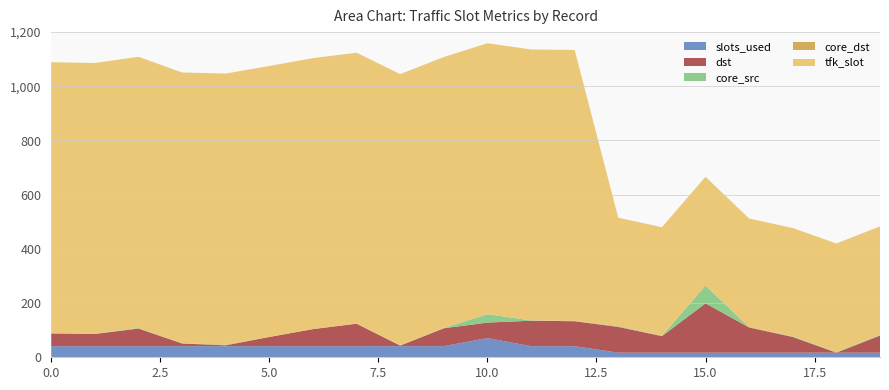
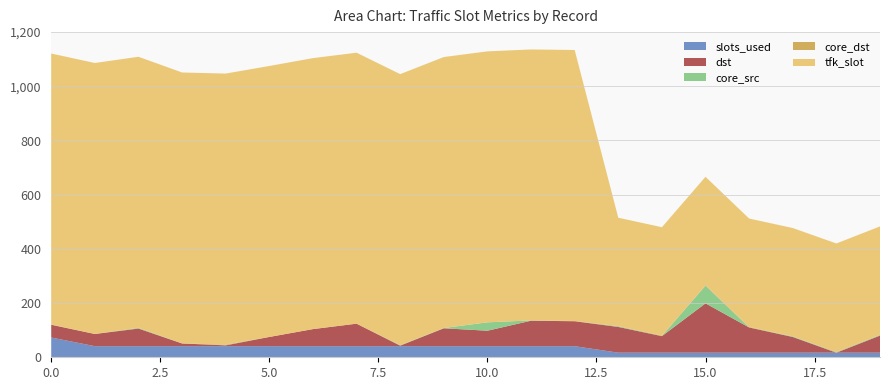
slots_used, 0.0: 40 -> 70
slots_used, 10.0: 70 -> 40
